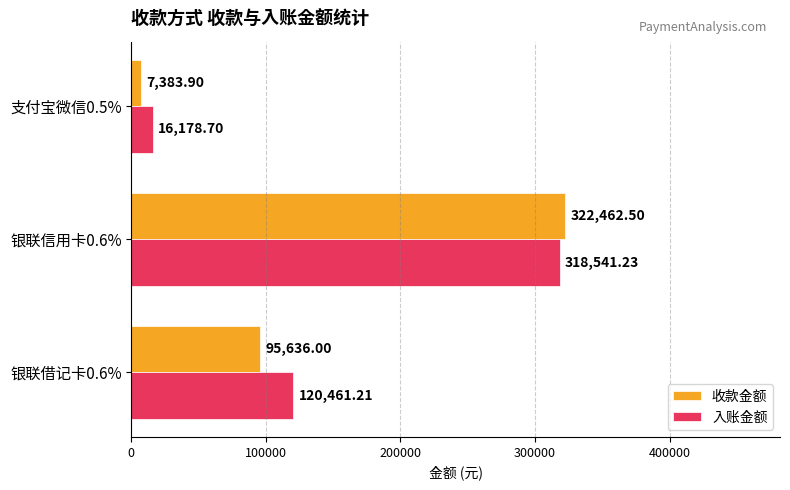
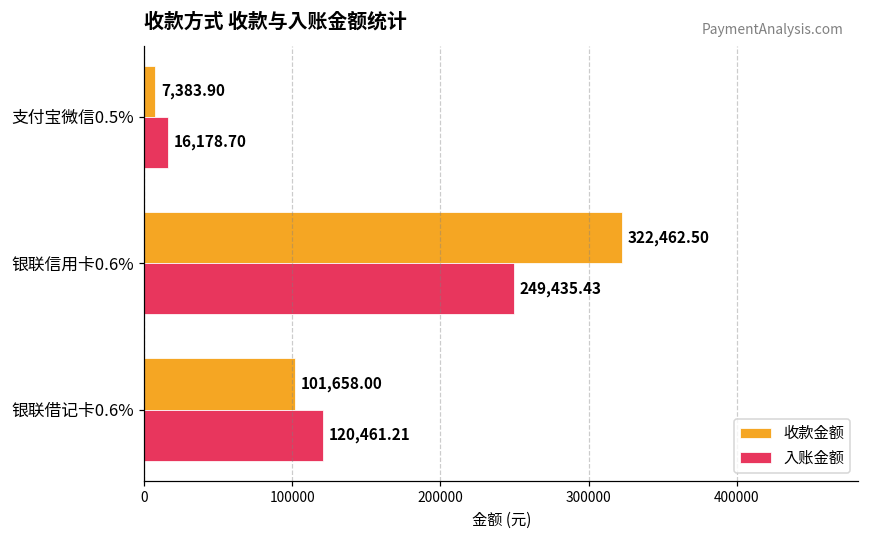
入账金额, 银联信用卡0.6%: 318,541.23 -> 249,435.43
收款金额, 银联借记卡0.6%: 95,636.00 -> 101,658.00
